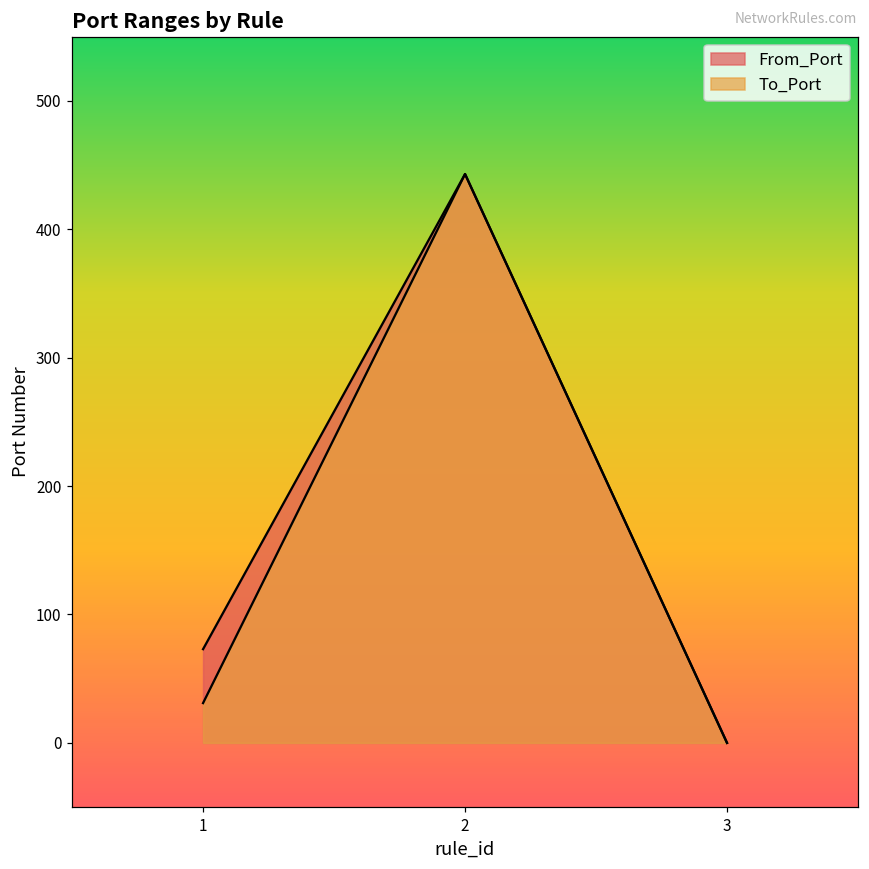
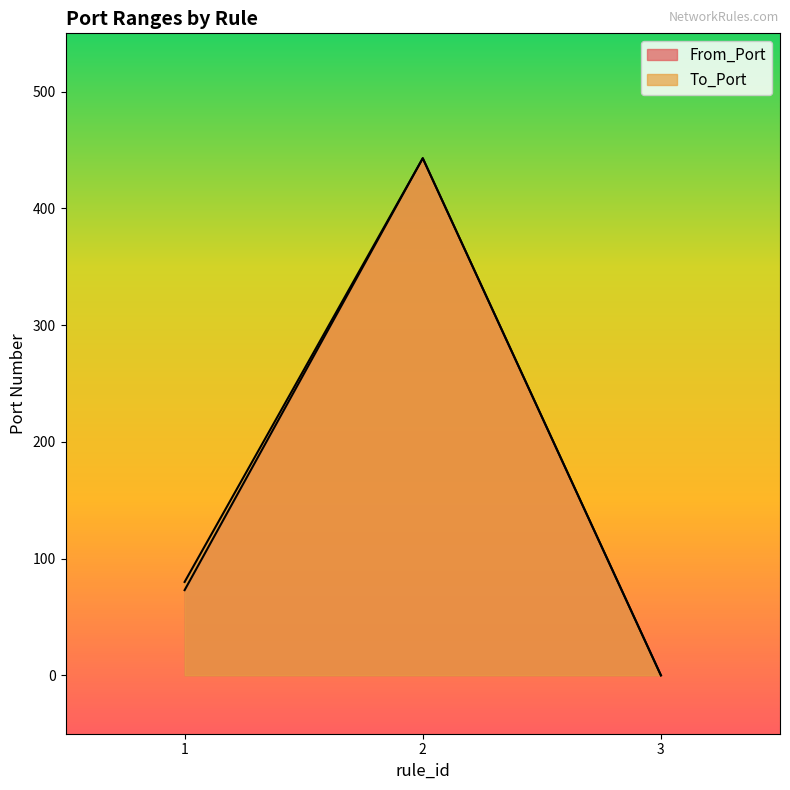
To_Port, 1: 31 -> 80
